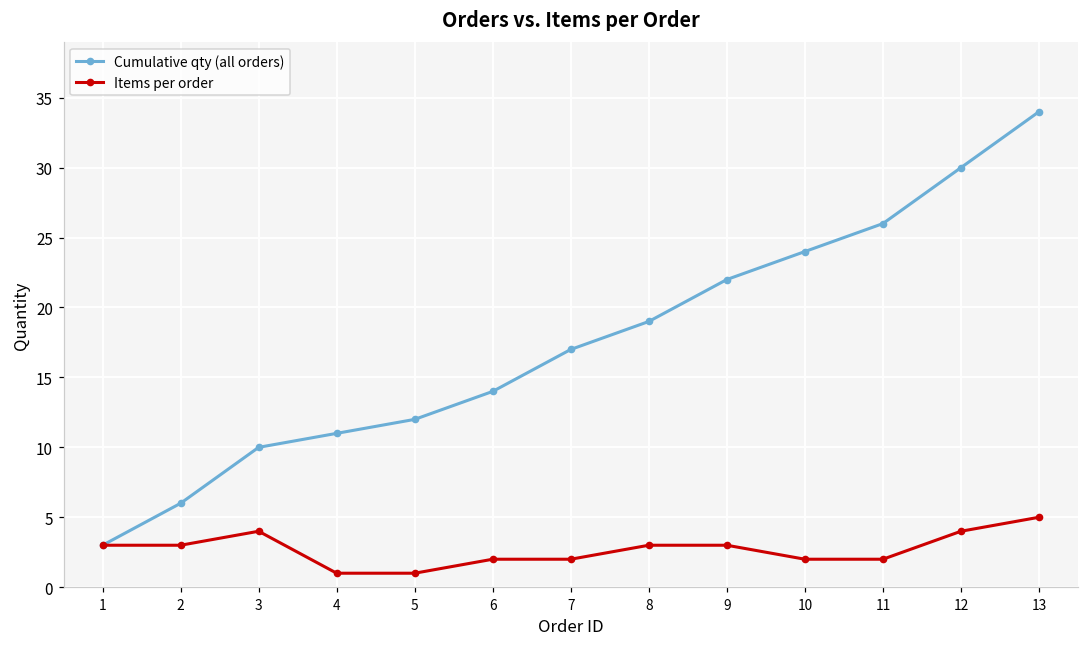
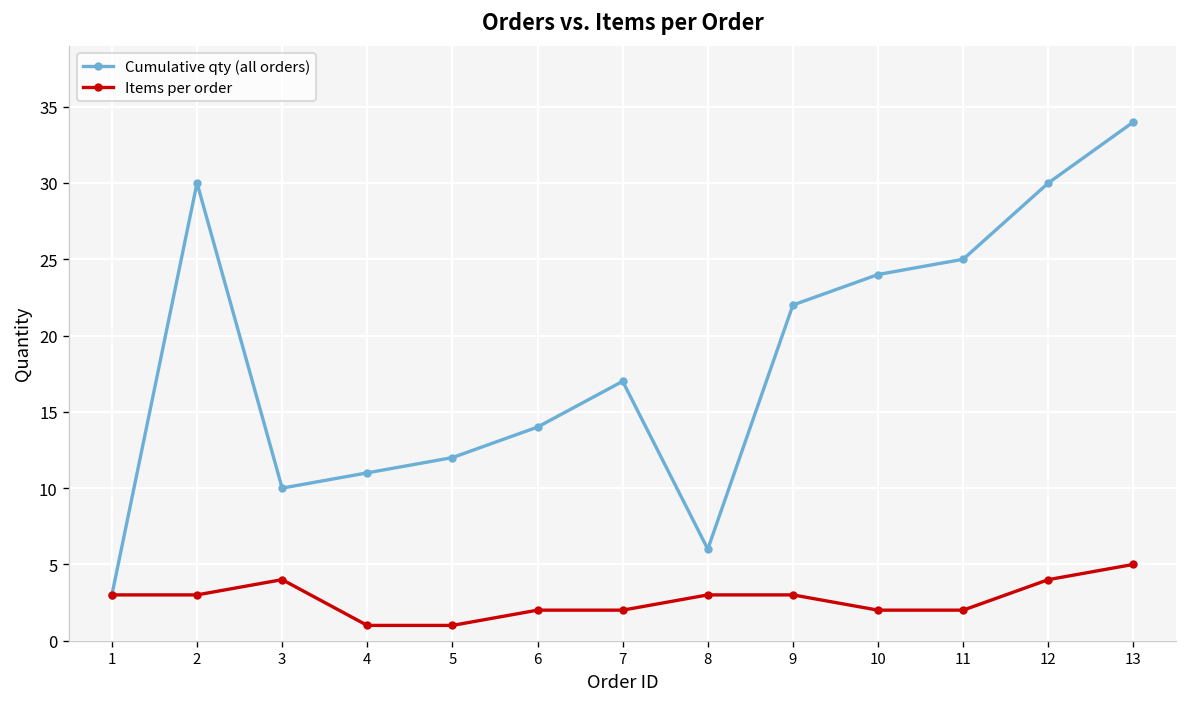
Cumulative qty (all orders), 2: 6 -> 30
Cumulative qty (all orders), 8: 19 -> 6
Cumulative qty (all orders), 11: 26 -> 25
